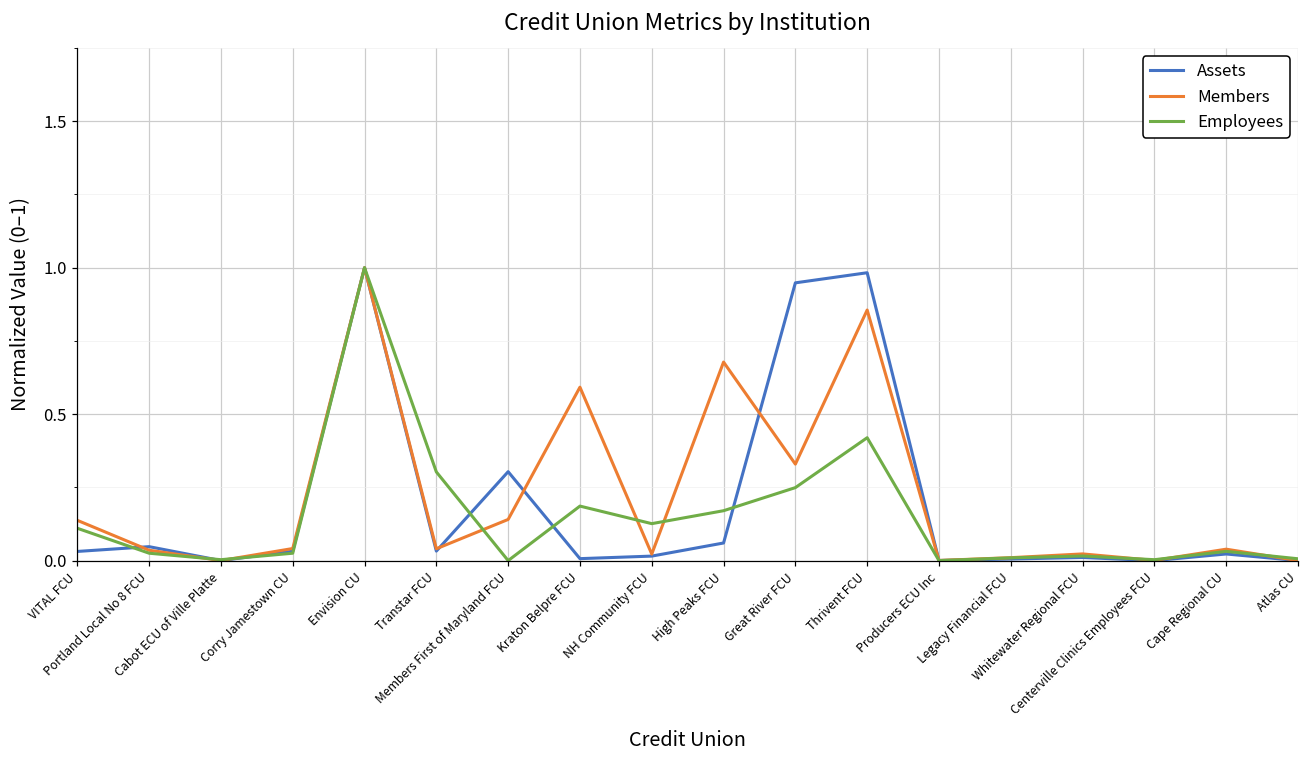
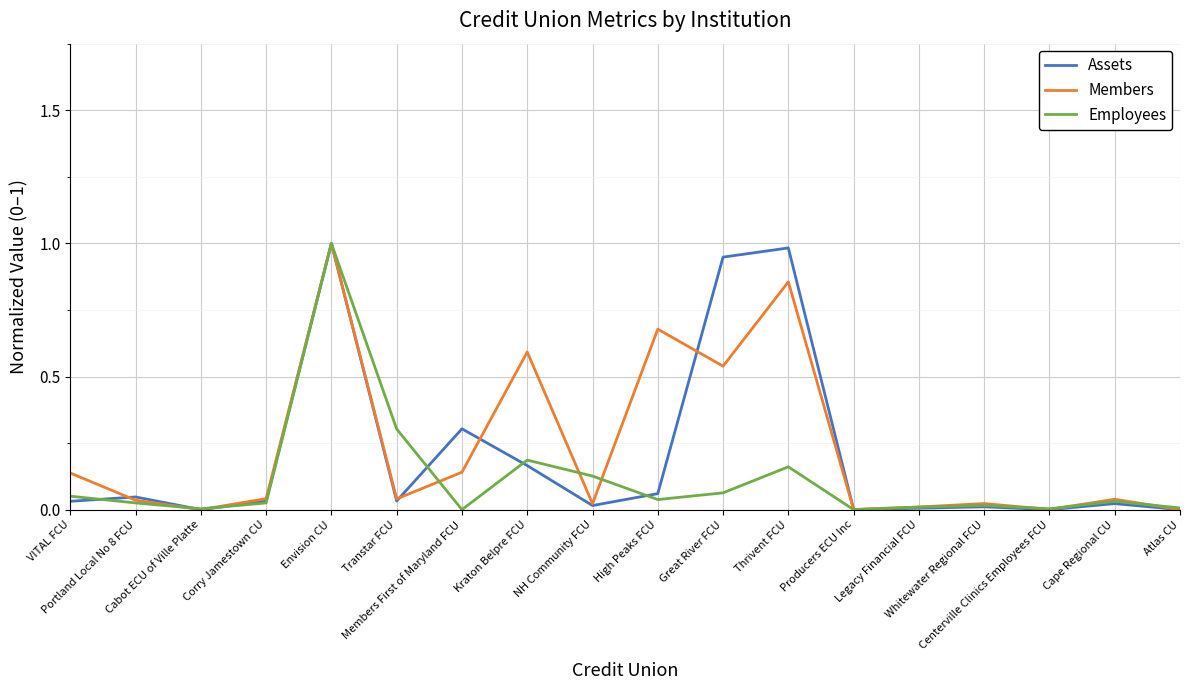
Employees, VITAL FCU: 0.11 -> 0.05
Assets, Kraton Belpre FCU: 0.01 -> 0.17
Employees, High Peaks FCU: 0.17 -> 0.04
Members, Great River FCU: 0.33 -> 0.54
Employees, Great River FCU: 0.25 -> 0.06
Employees, Thrivent FCU: 0.42 -> 0.16
